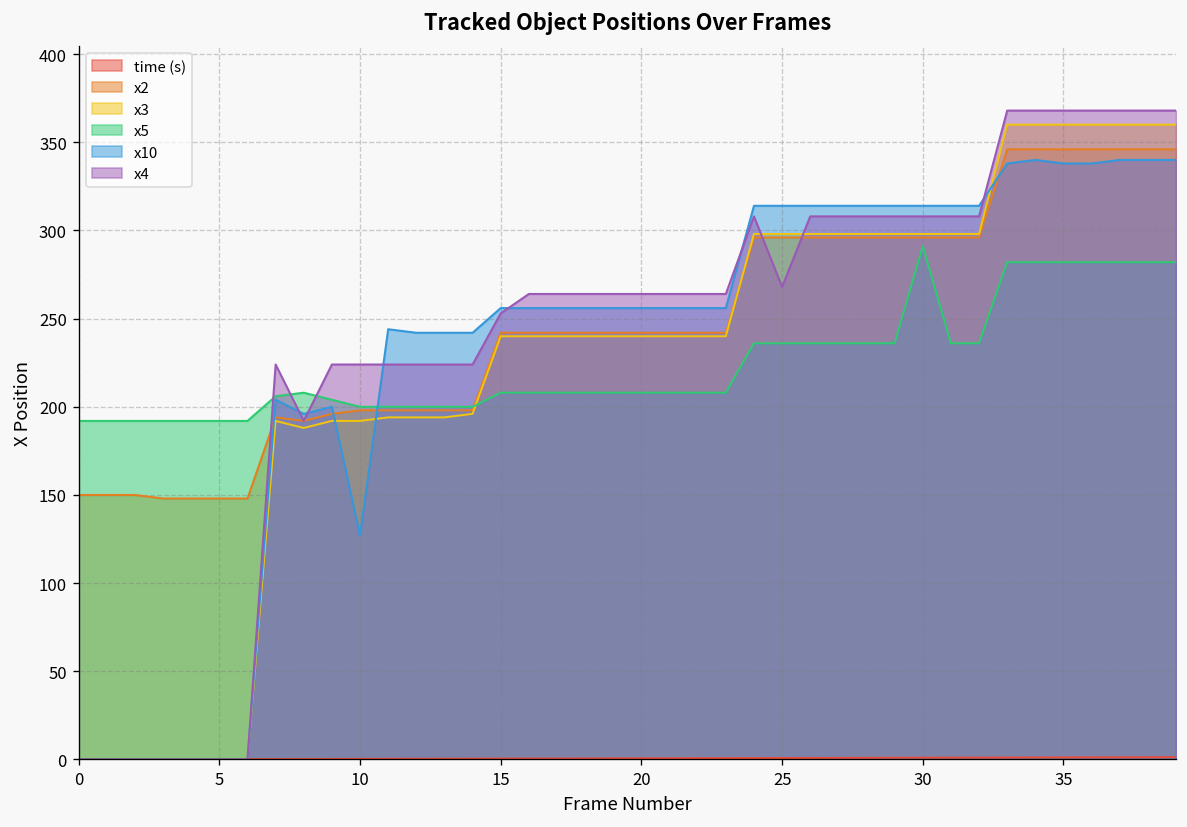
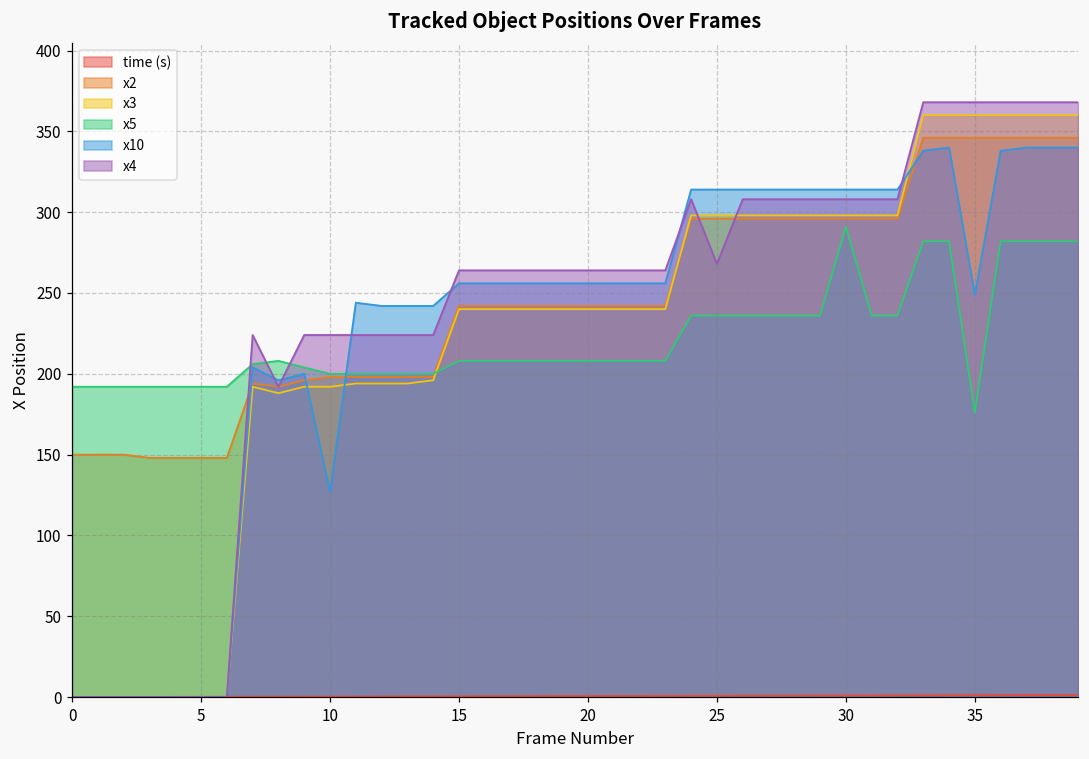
x4, 15: 253 -> 264
x5, 35: 282 -> 176
x10, 35: 338 -> 249
